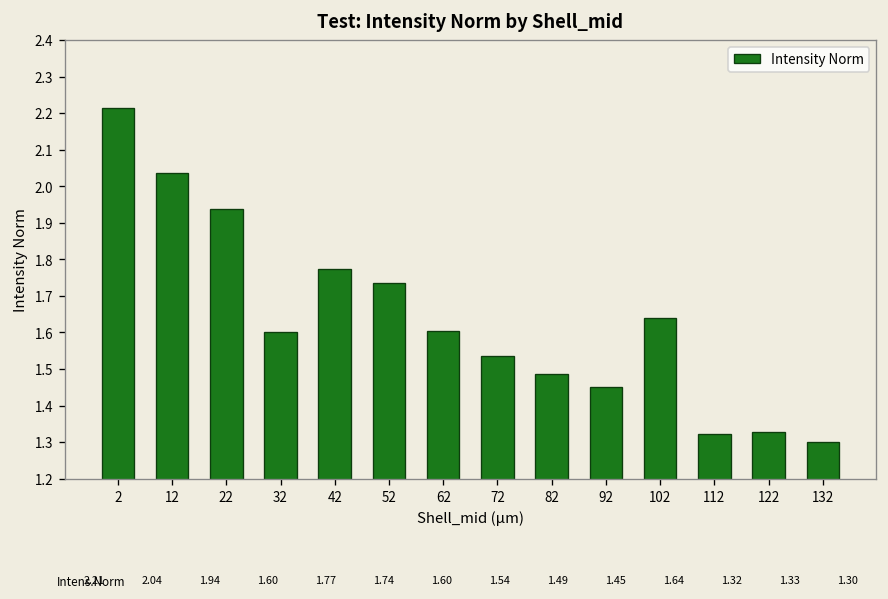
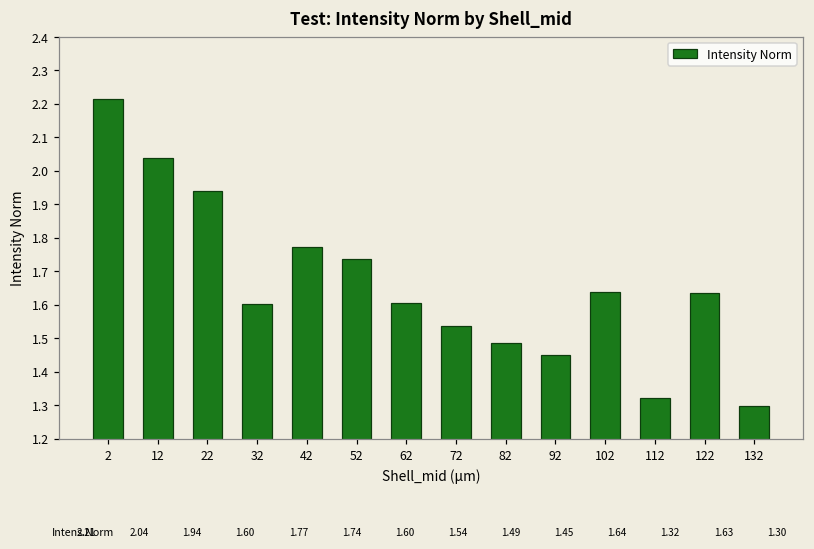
122: 1.33 -> 1.63
